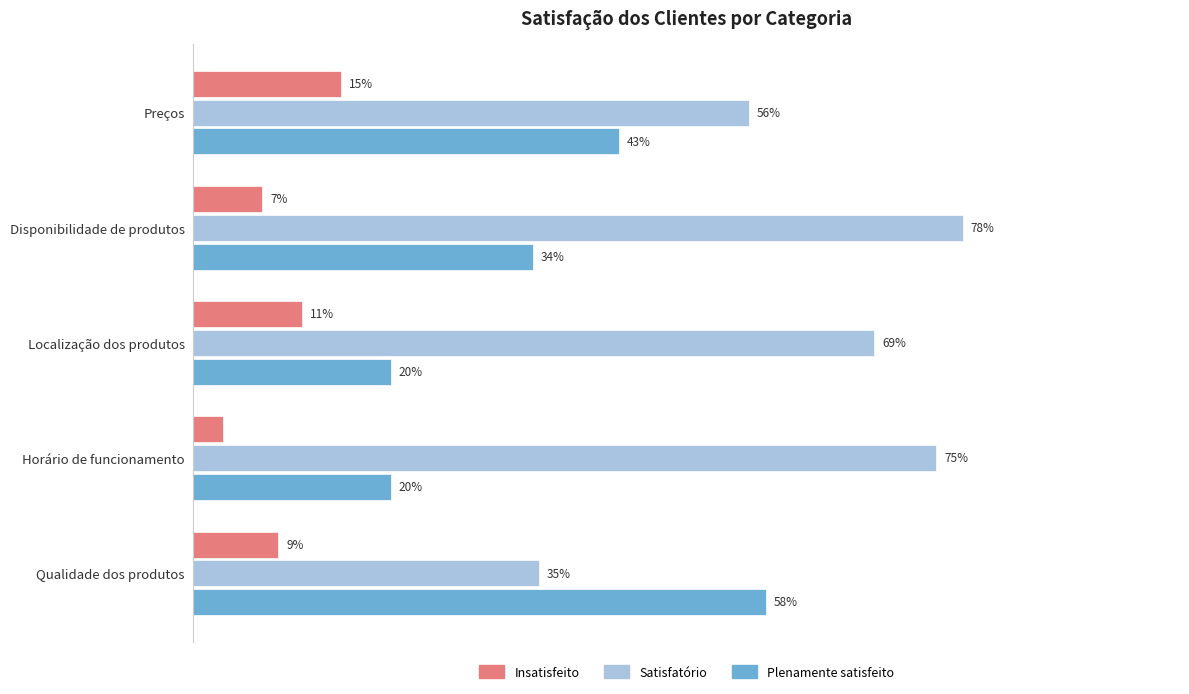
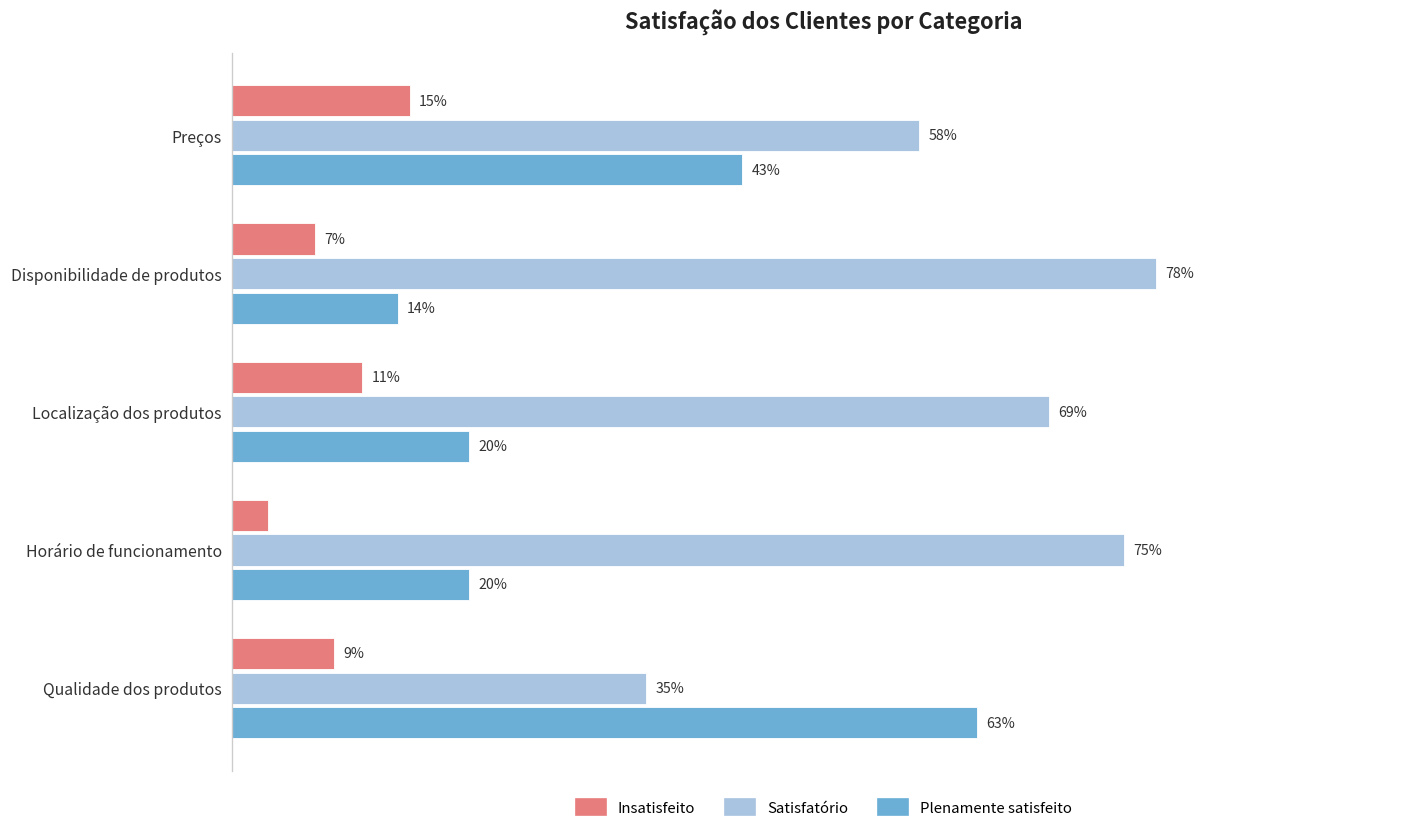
Satisfatório, Preços: 56% -> 58%
Plenamente satisfeito, Disponibilidade de produtos: 34% -> 14%
Plenamente satisfeito, Qualidade dos produtos: 58% -> 63%
